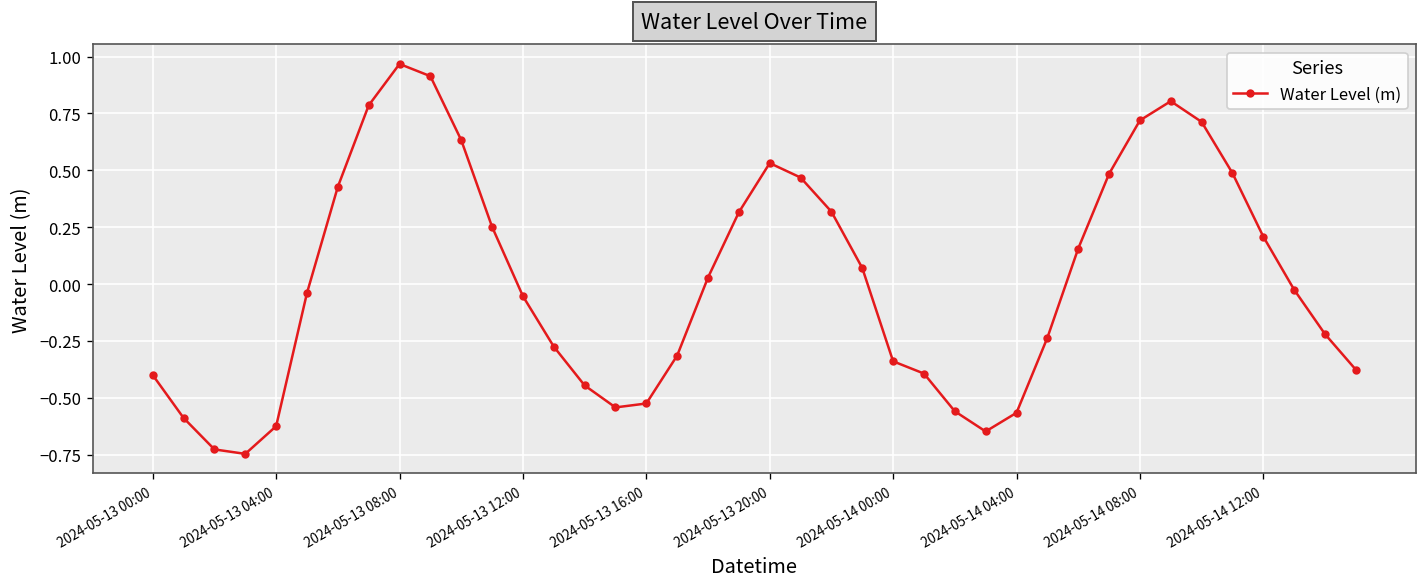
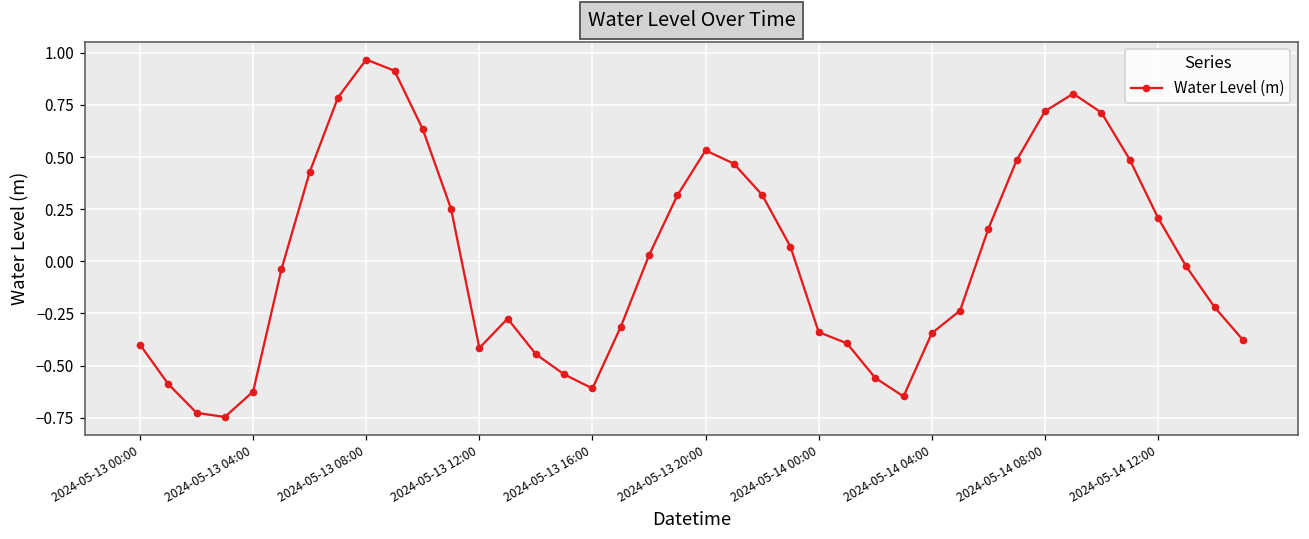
2024-05-13 12:00: -0.05 -> -0.42
2024-05-13 16:00: -0.52 -> -0.61
2024-05-14 04:00: -0.57 -> -0.34
